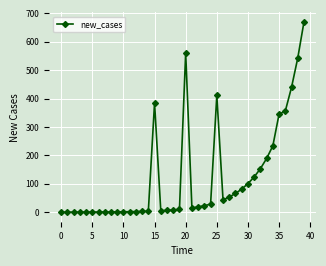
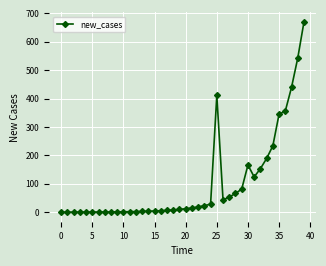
15: 390 -> 0
20: 560 -> 10
30: 100 -> 170
